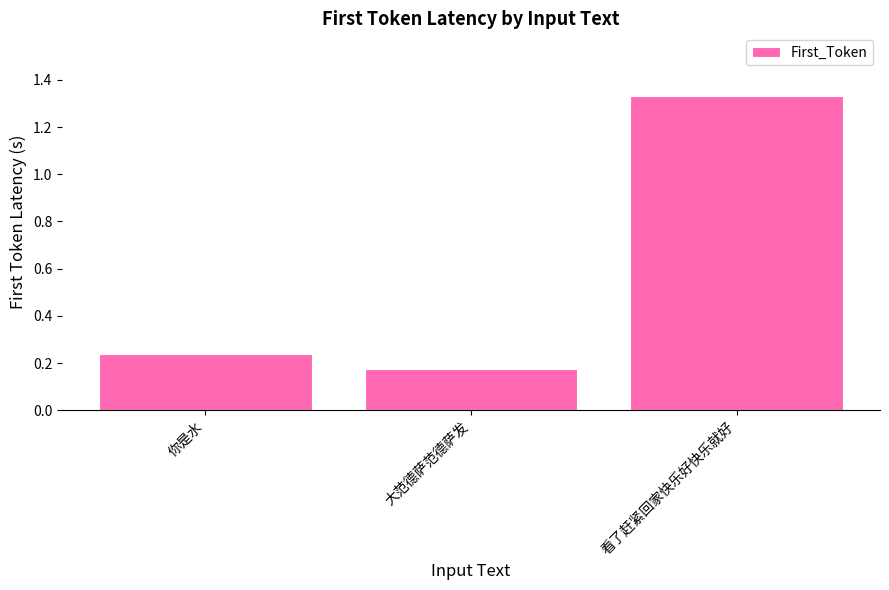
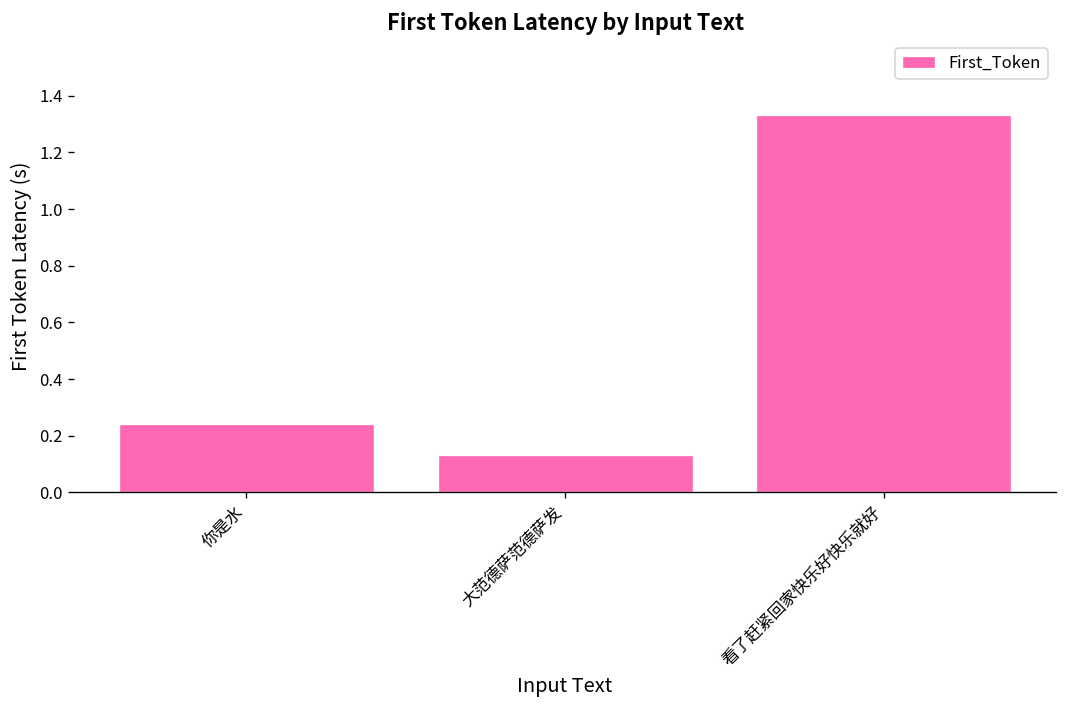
大范德萨范德萨发: 0.18 -> 0.13
